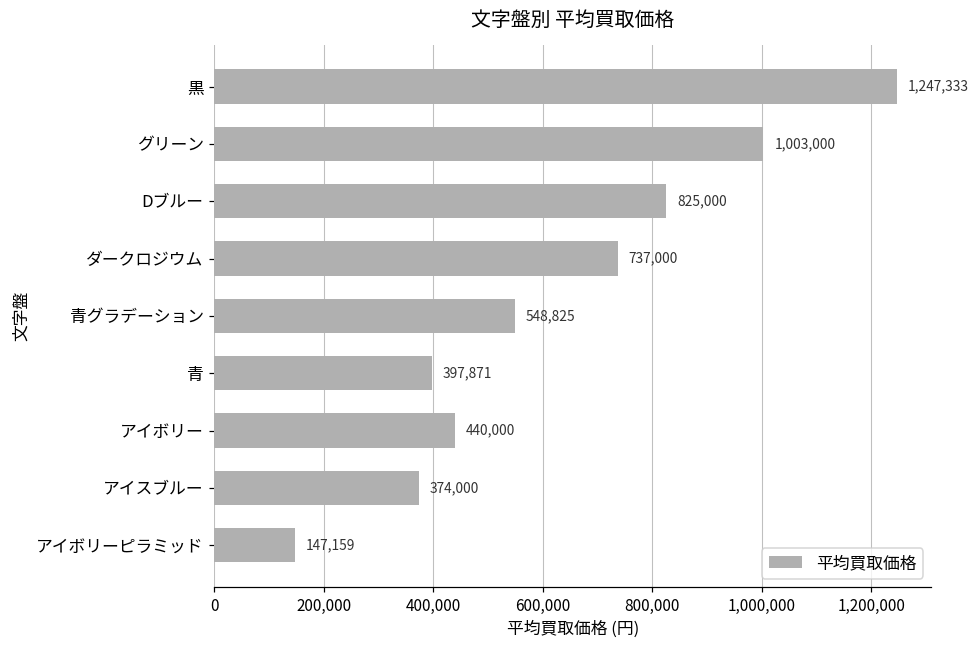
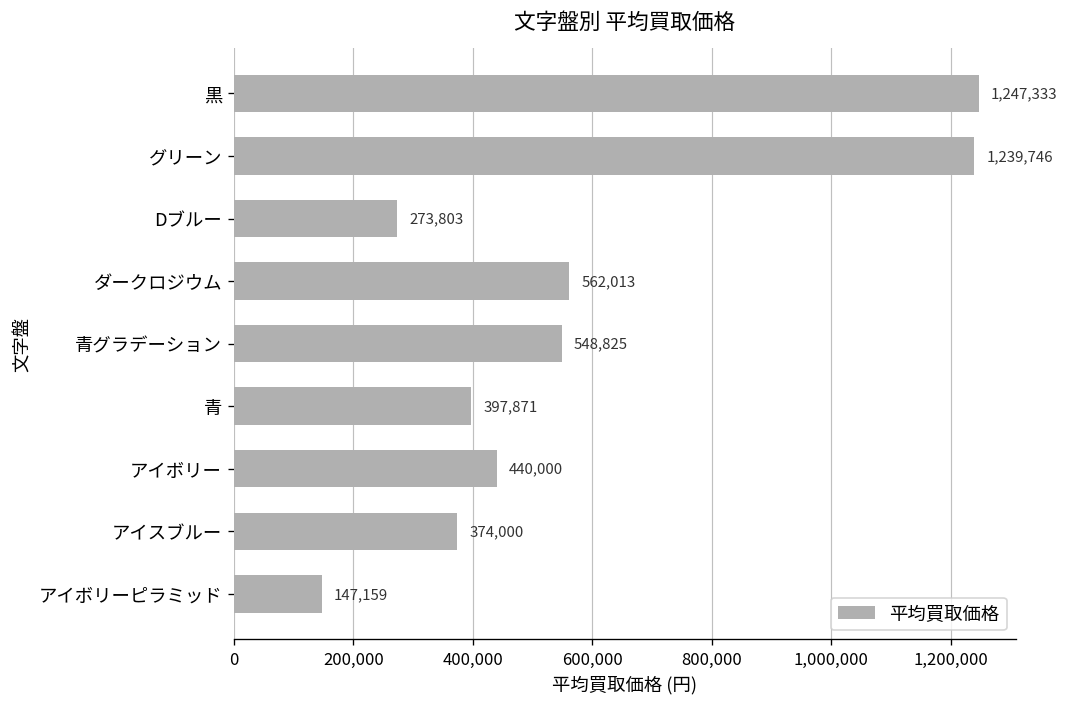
グリーン: 1,003,000 -> 1,239,746
Dブルー: 825,000 -> 273,803
ダークロジウム: 737,000 -> 562,013
